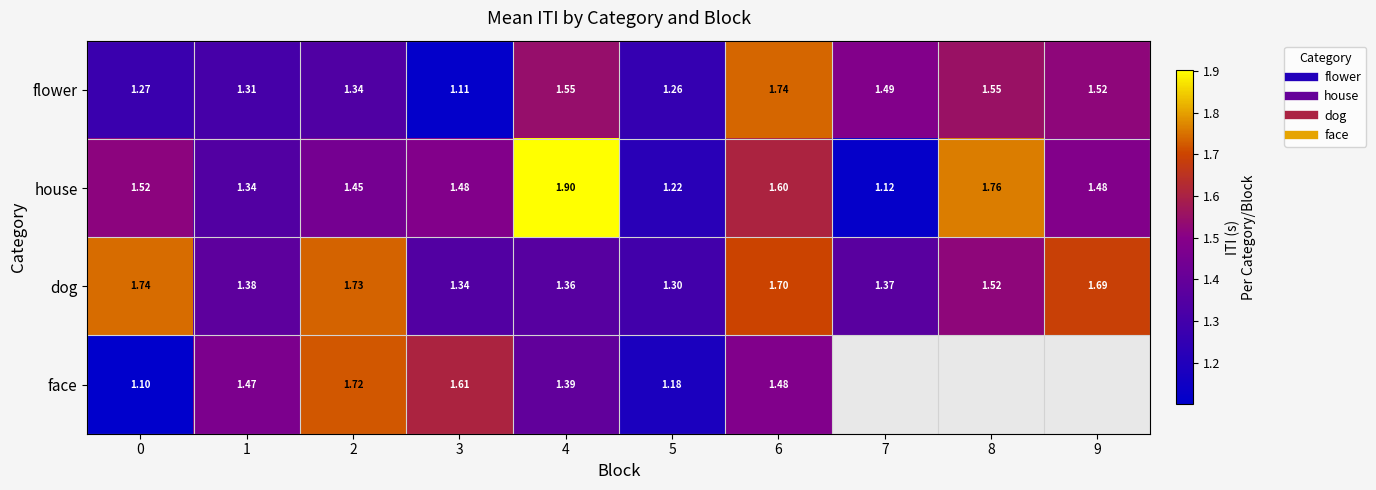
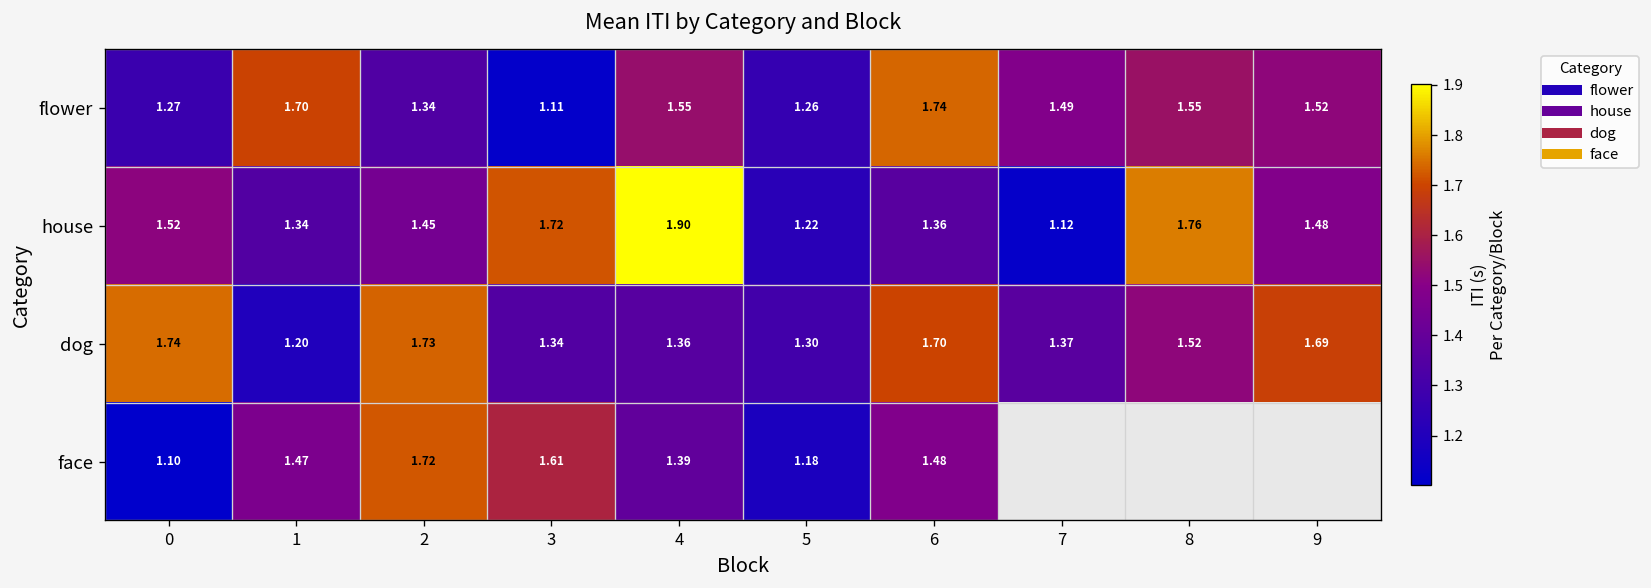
flower, 1: 1.31 -> 1.70
house, 3: 1.48 -> 1.72
house, 6: 1.60 -> 1.36
dog, 1: 1.38 -> 1.20
